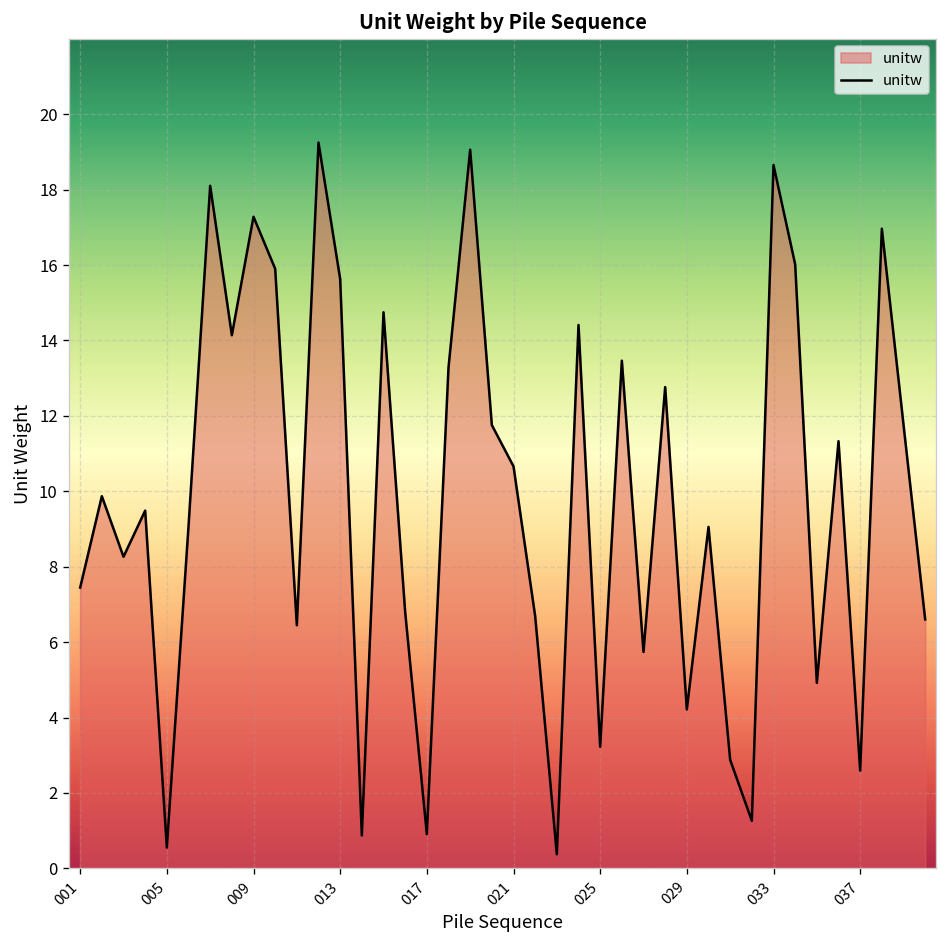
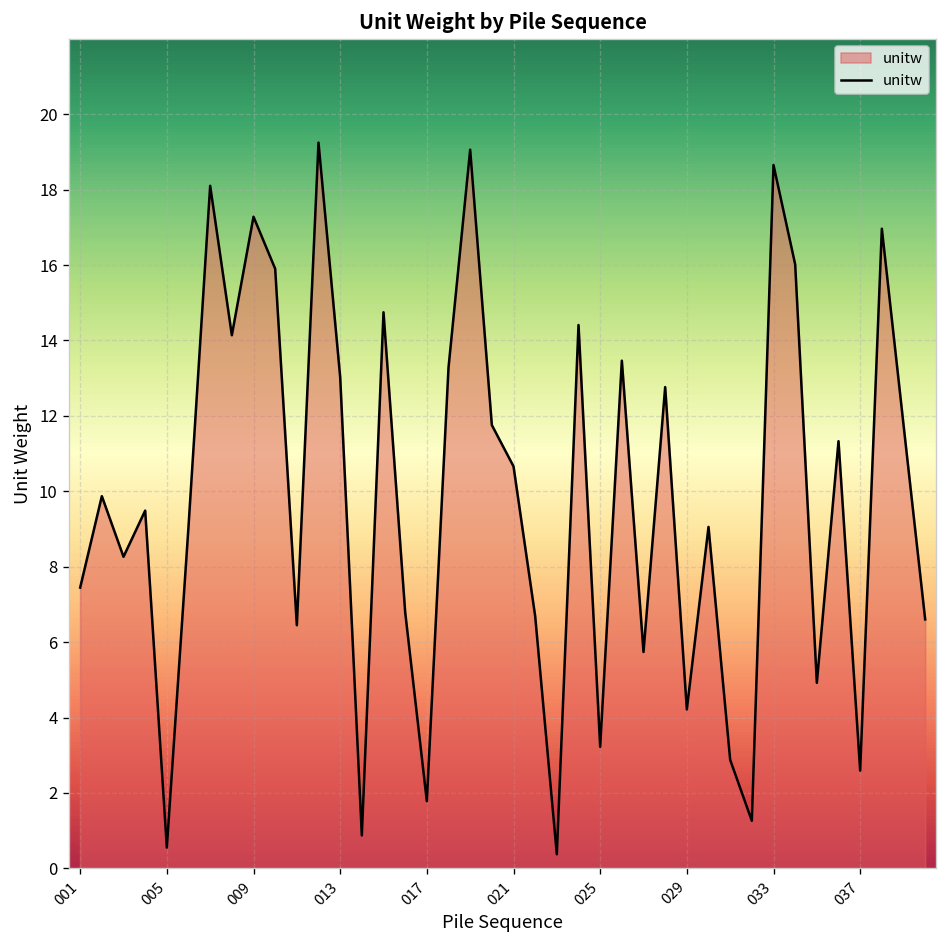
013: 15.6 -> 13.0
017: 0.9 -> 1.8
